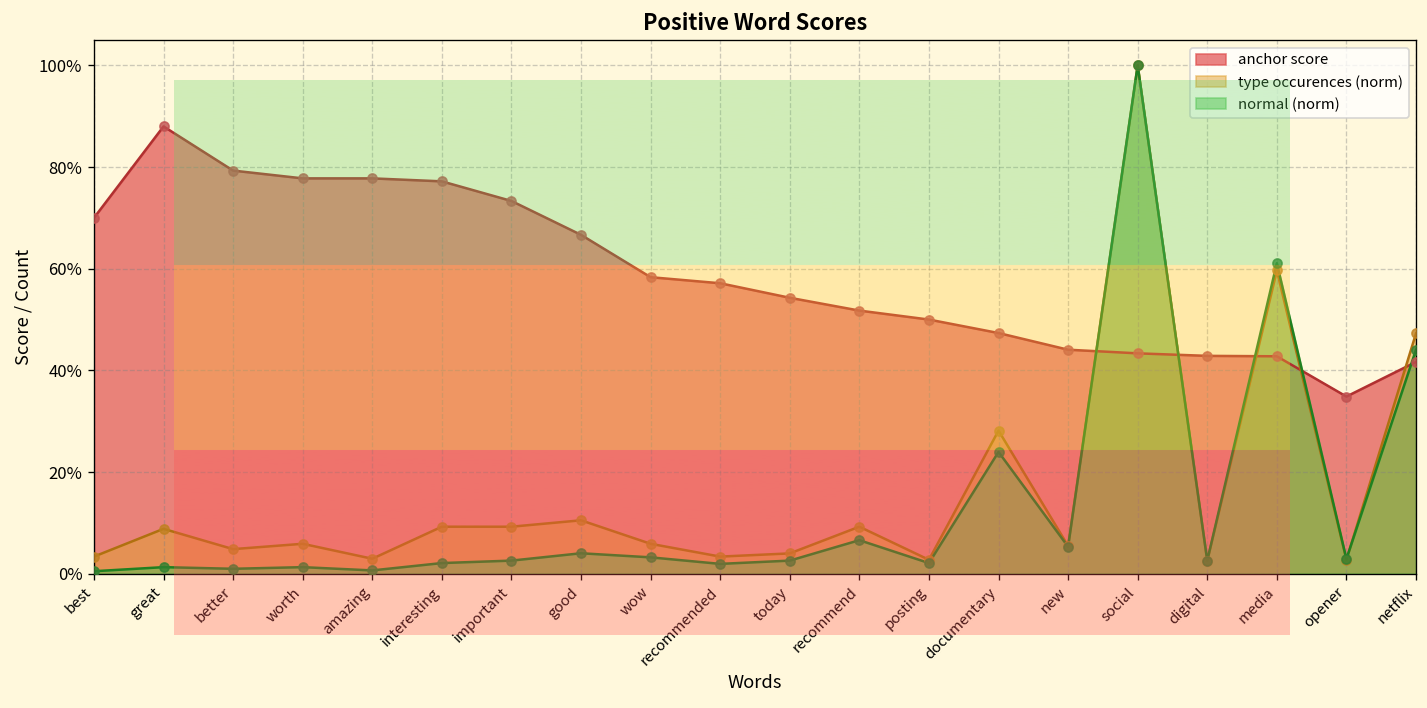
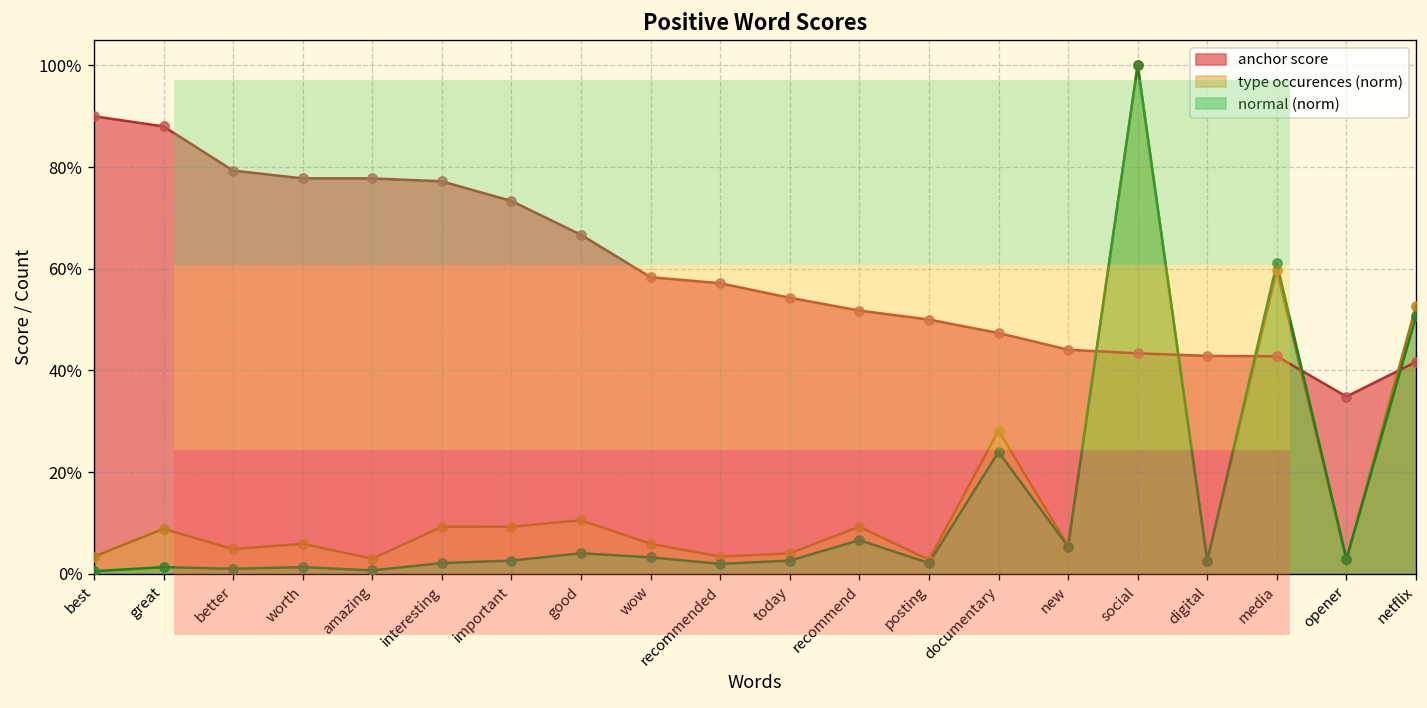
anchor score, best: 70% -> 90%
type occurences (norm), netflix: 47% -> 53%
normal (norm), netflix: 44% -> 51%
